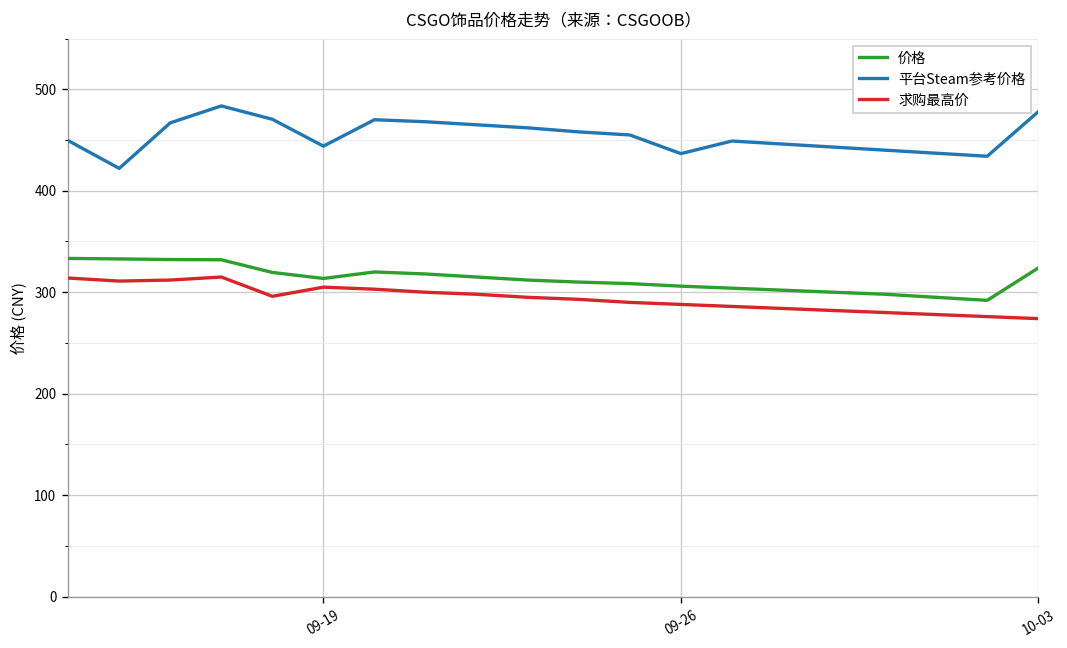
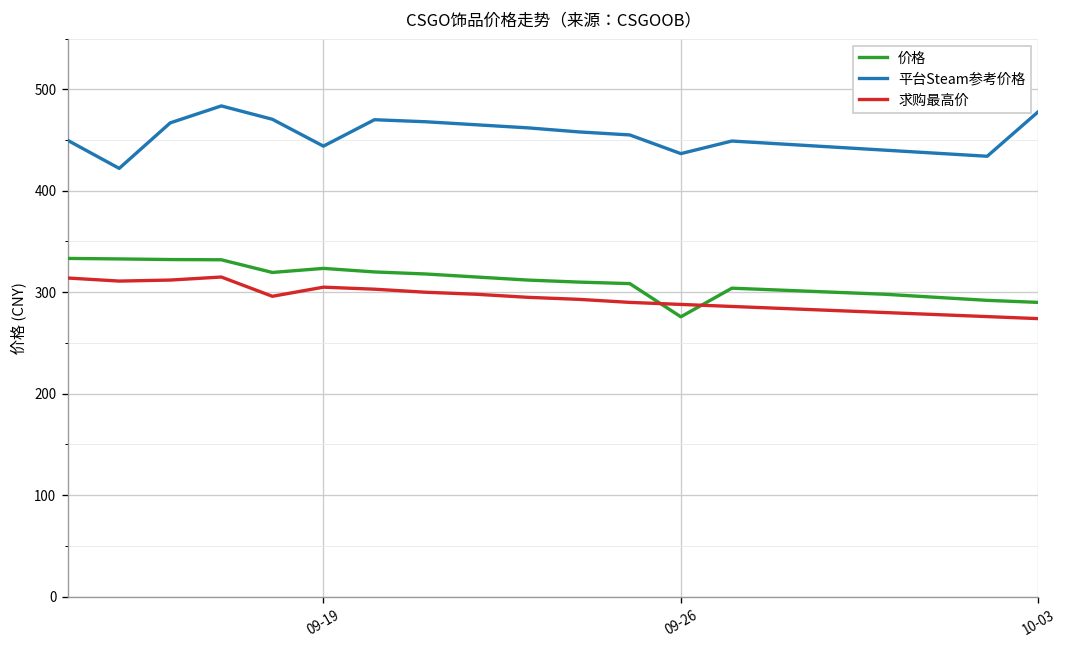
价格, 09-19: 310 -> 320
价格, 09-26: 310 -> 280
价格, 10-03: 320 -> 290
